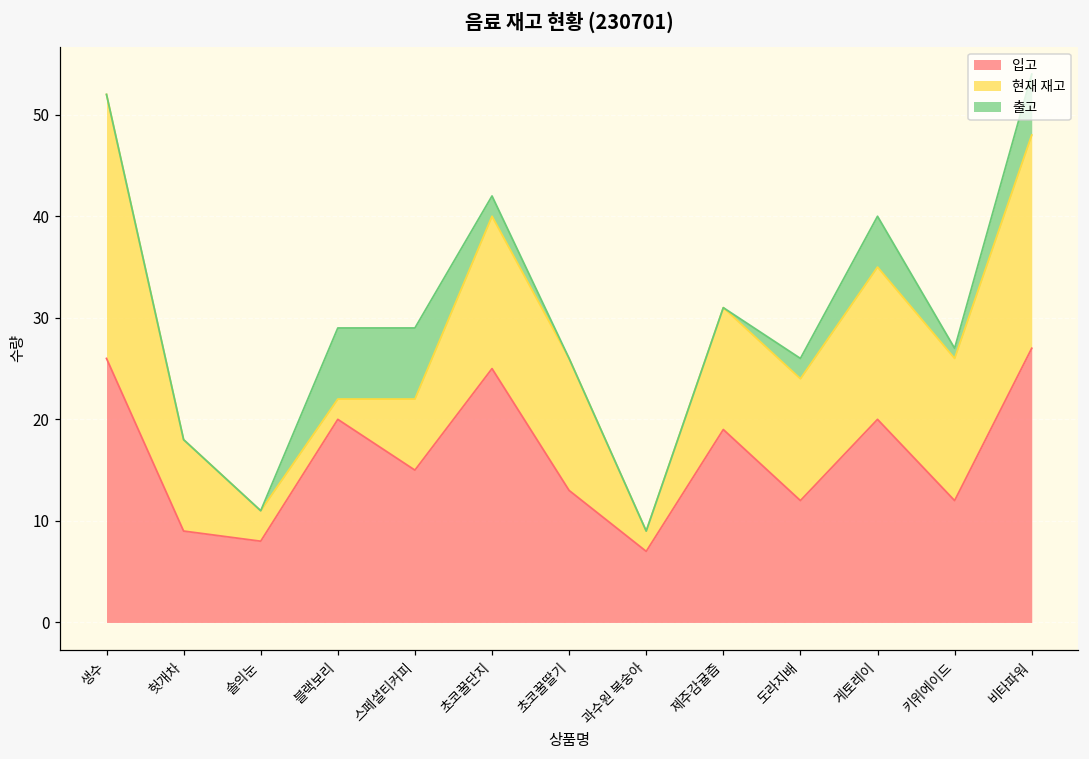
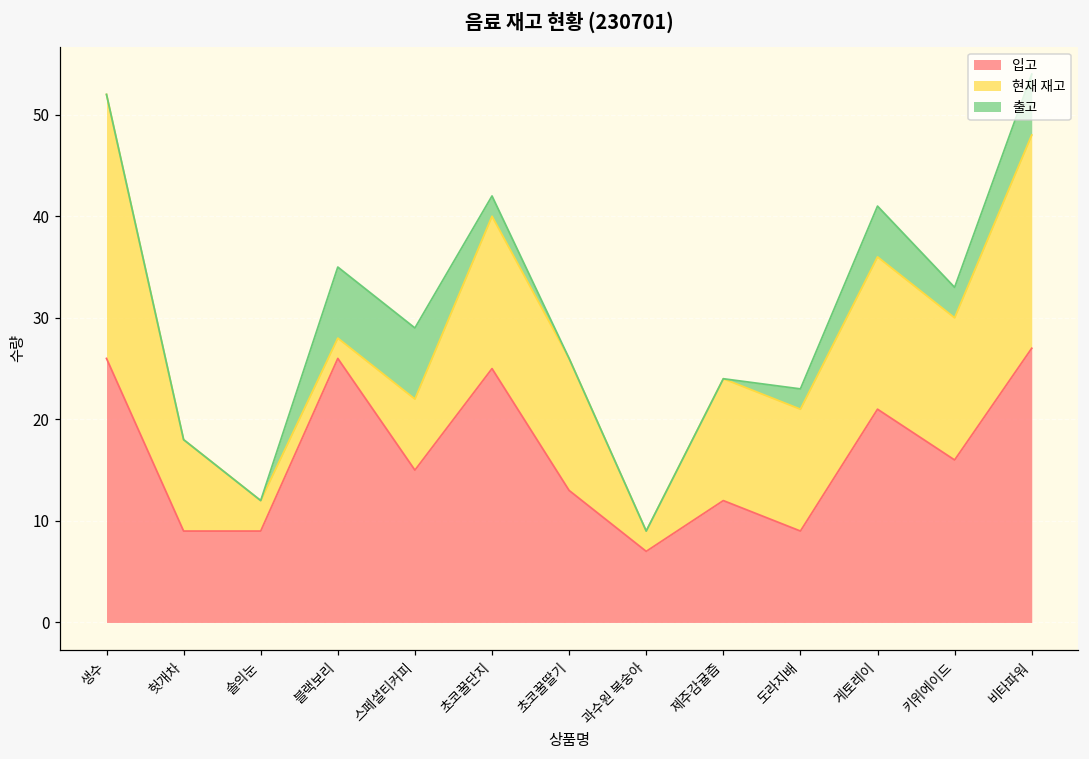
입고, 솔의눈: 8 -> 9
입고, 블랙보리: 20 -> 26
입고, 제주감귤즙: 19 -> 12
입고, 도라지배: 12 -> 9
입고, 게토레이: 20 -> 21
입고, 키위에이드: 12 -> 16
출고, 키위에이드: 1 -> 3
